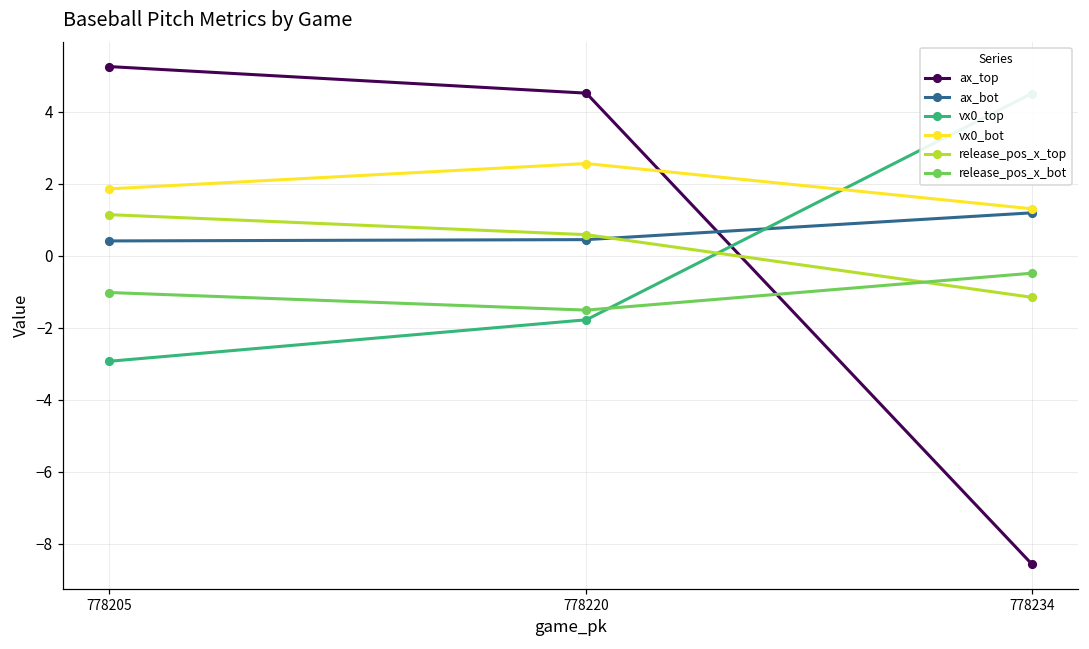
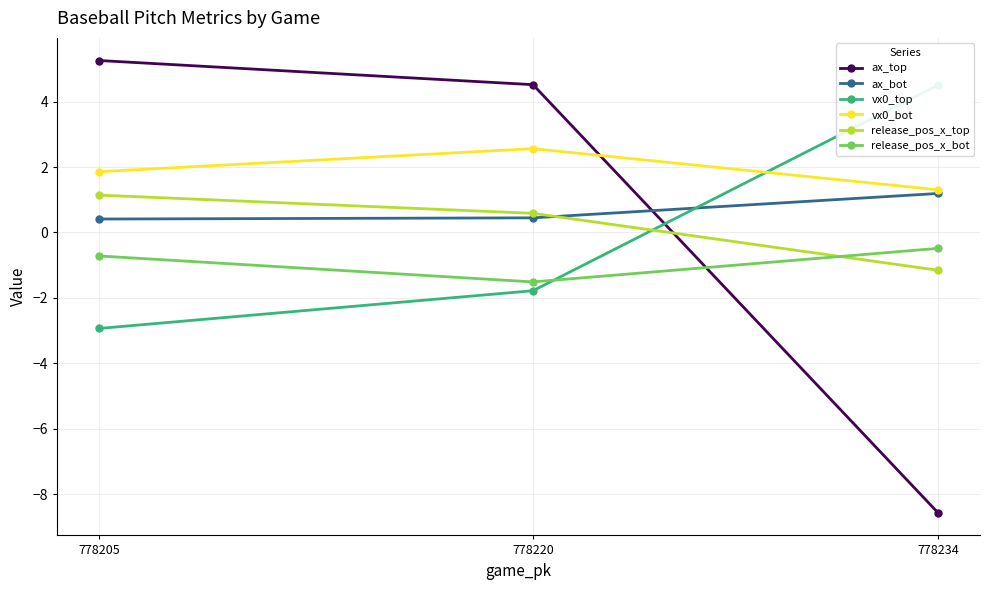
release_pos_x_bot, 778205: -1.0 -> -0.7
